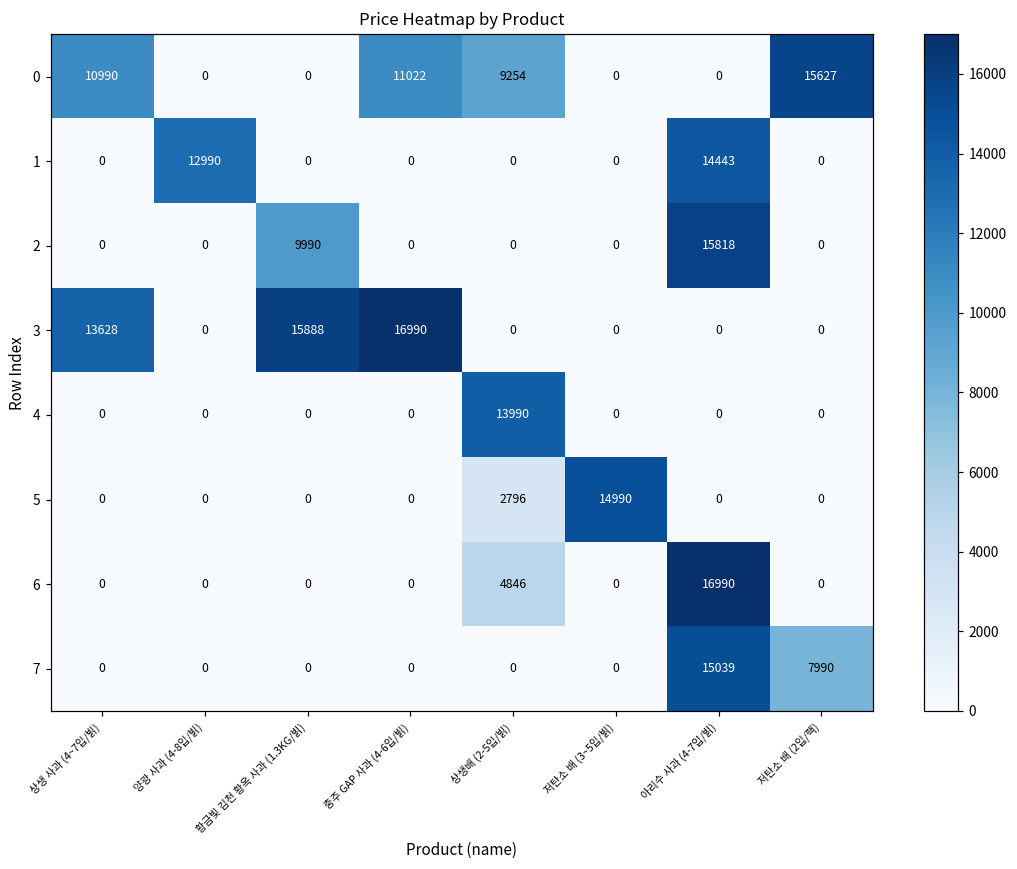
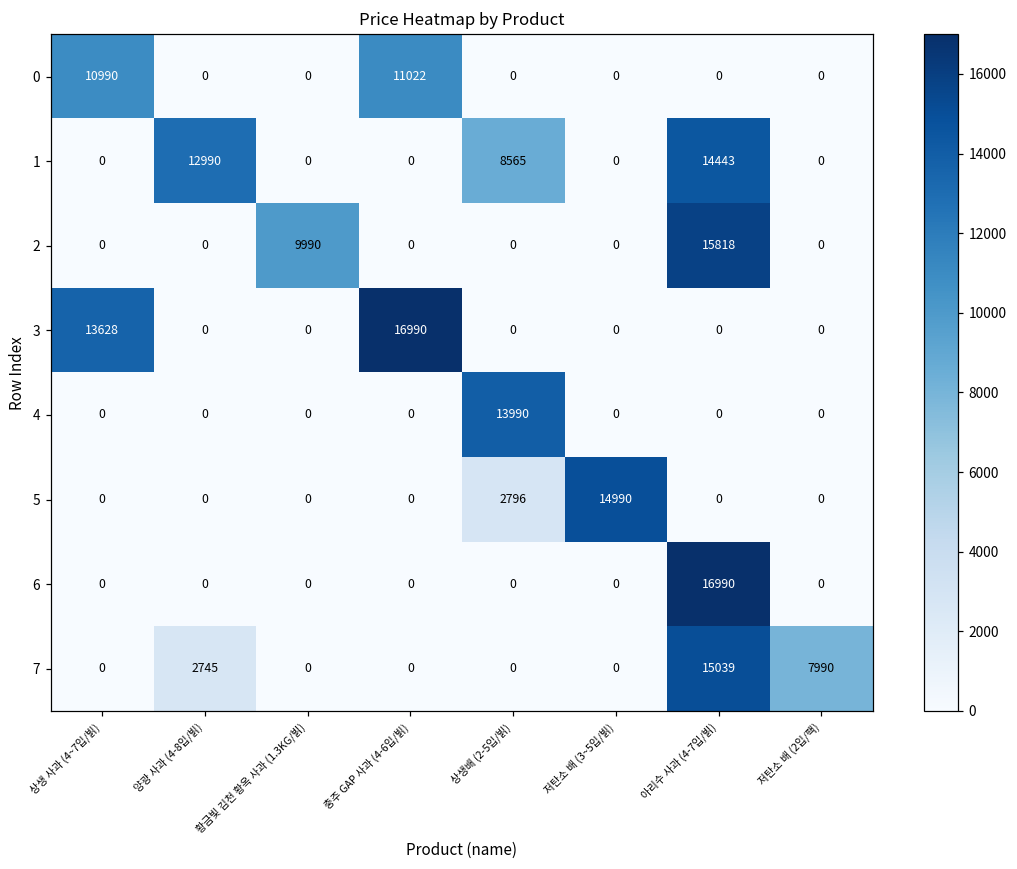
0, 상생배 (2-5입/빍): 9254 -> 0
0, 저탄소 배 (2입/팩): 15627 -> 0
1, 상생배 (2-5입/빍): 0 -> 8565
3, 황금빛 김천 황옥 사과 (1.3KG/빍): 15888 -> 0
6, 상생배 (2-5입/빍): 4846 -> 0
7, 양광 사과 (4-8입/빍): 0 -> 2745
